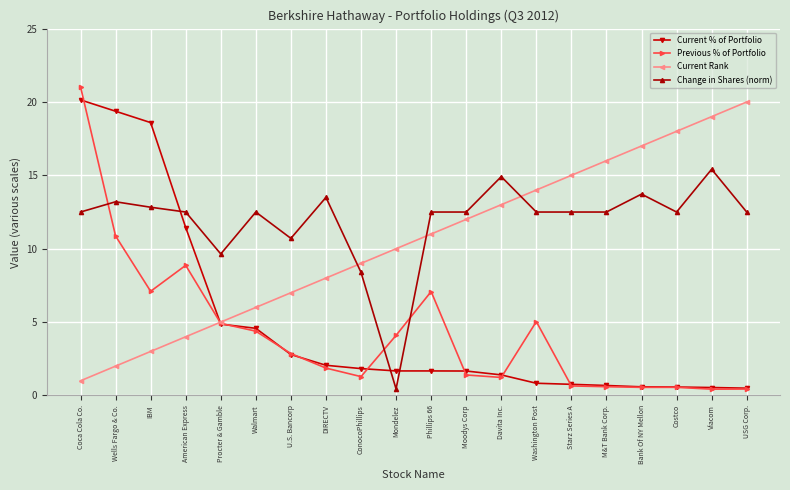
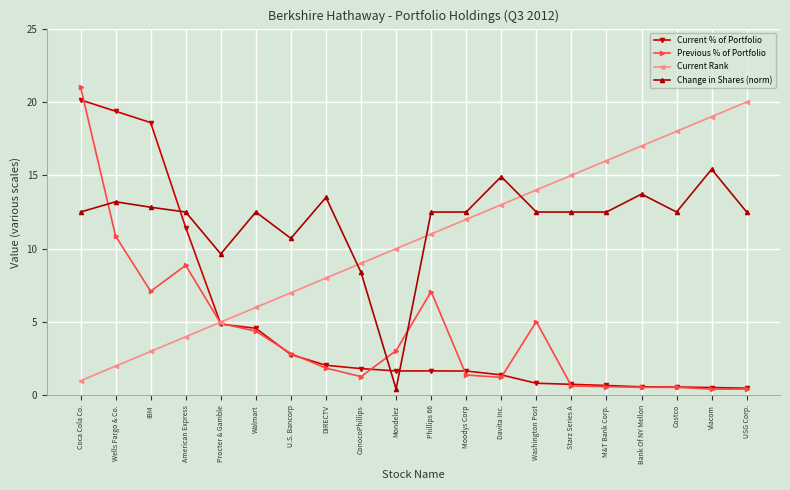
Previous % of Portfolio, Mondelez: 4.1 -> 3.1
